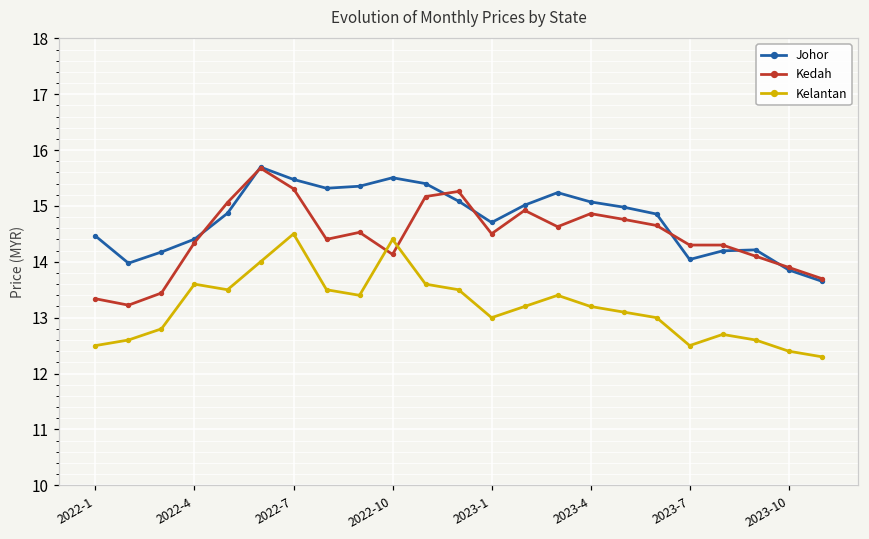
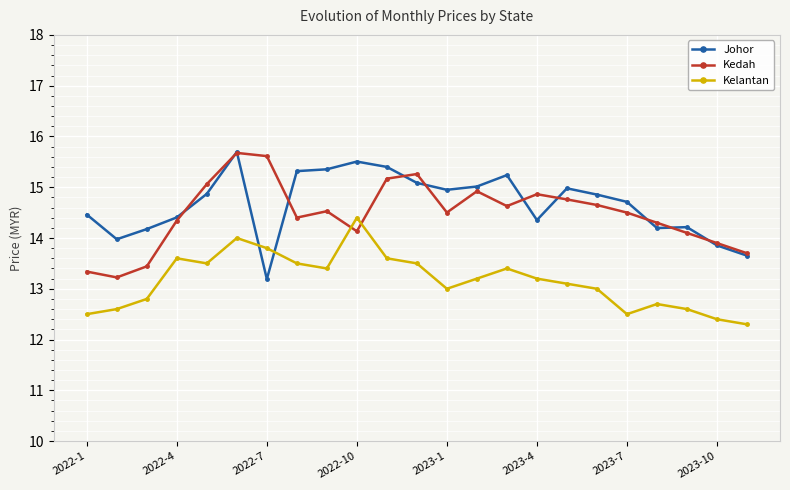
Johor, 2022-7: 15.5 -> 13.2
Kedah, 2022-7: 15.3 -> 15.6
Kelantan, 2022-7: 14.5 -> 13.8
Johor, 2023-1: 14.7 -> 14.9
Johor, 2023-4: 15.1 -> 14.4
Johor, 2023-7: 14.0 -> 14.7
Kedah, 2023-7: 14.3 -> 14.5
